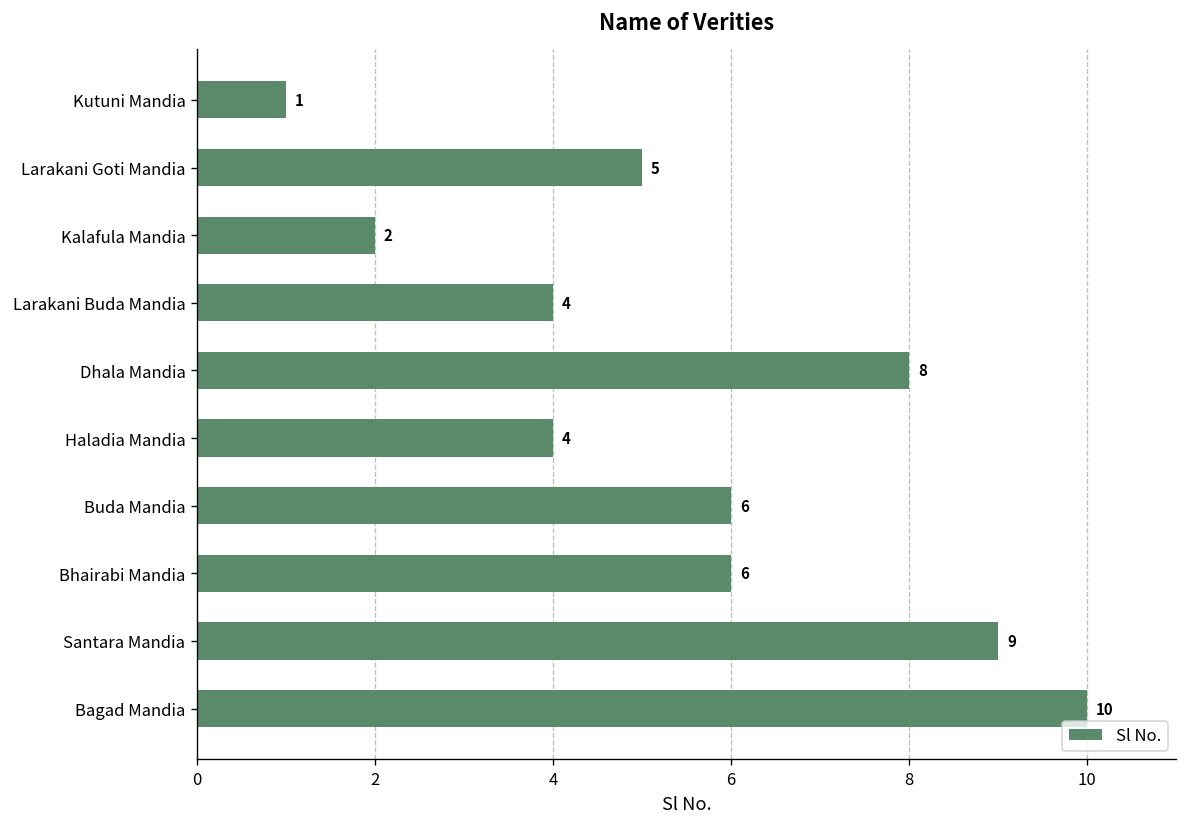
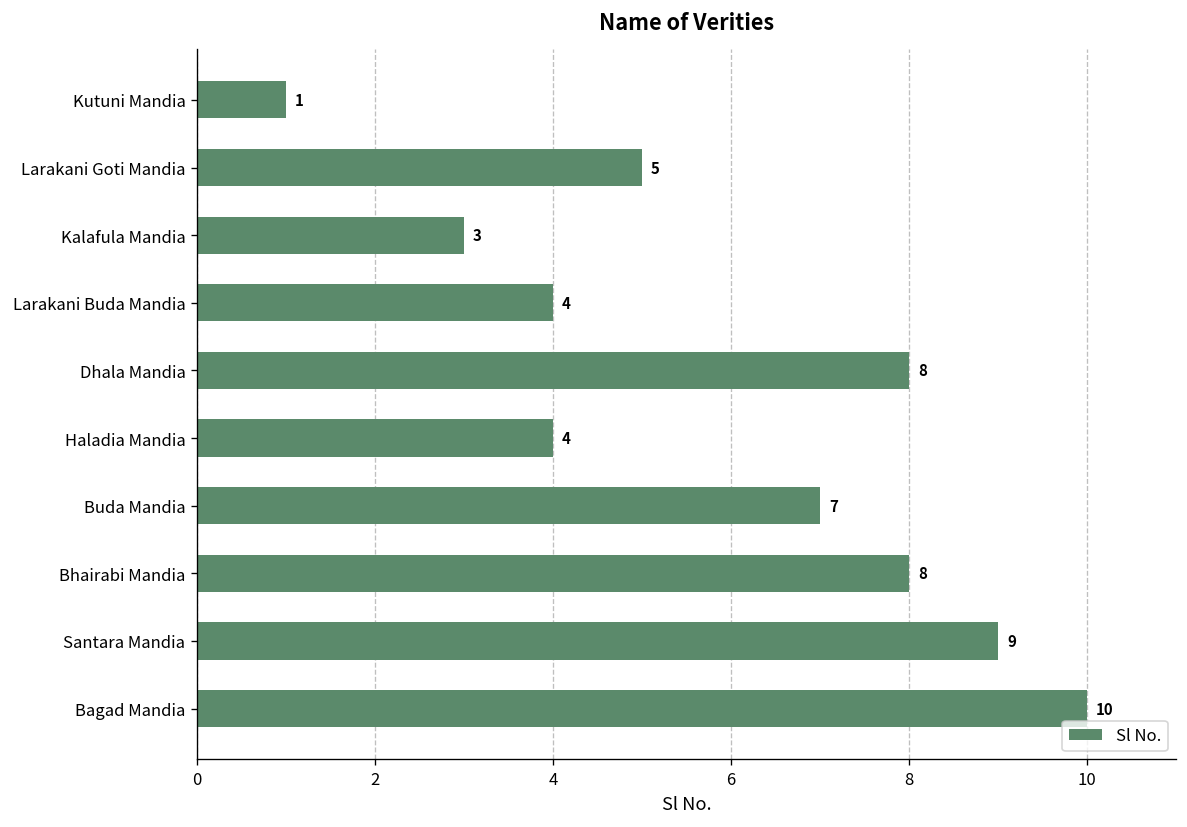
Kalafula Mandia: 2 -> 3
Buda Mandia: 6 -> 7
Bhairabi Mandia: 6 -> 8
